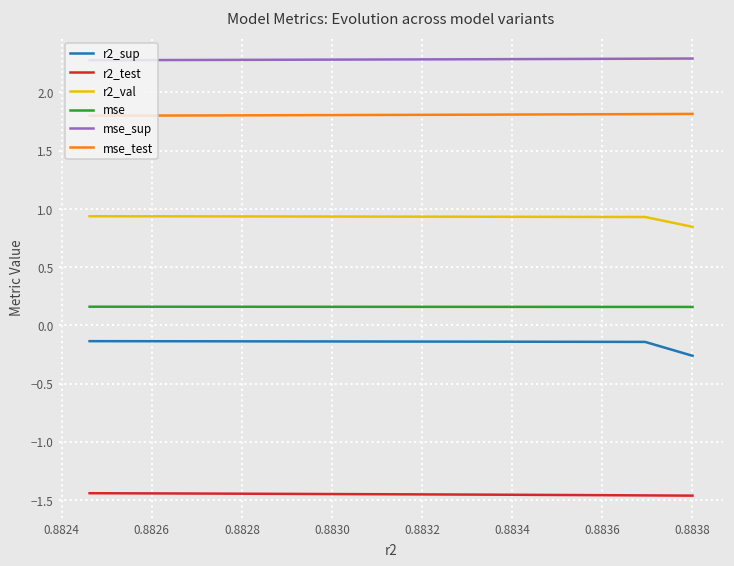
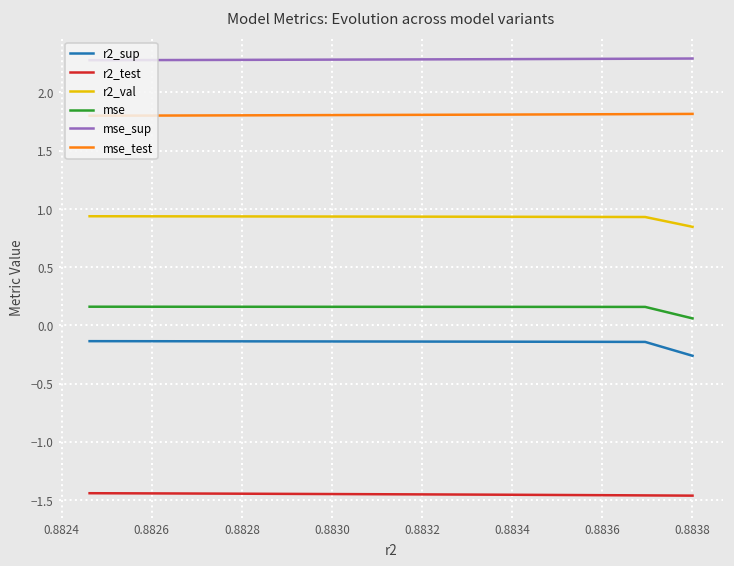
mse, 0.8838: 0.2 -> 0.1
